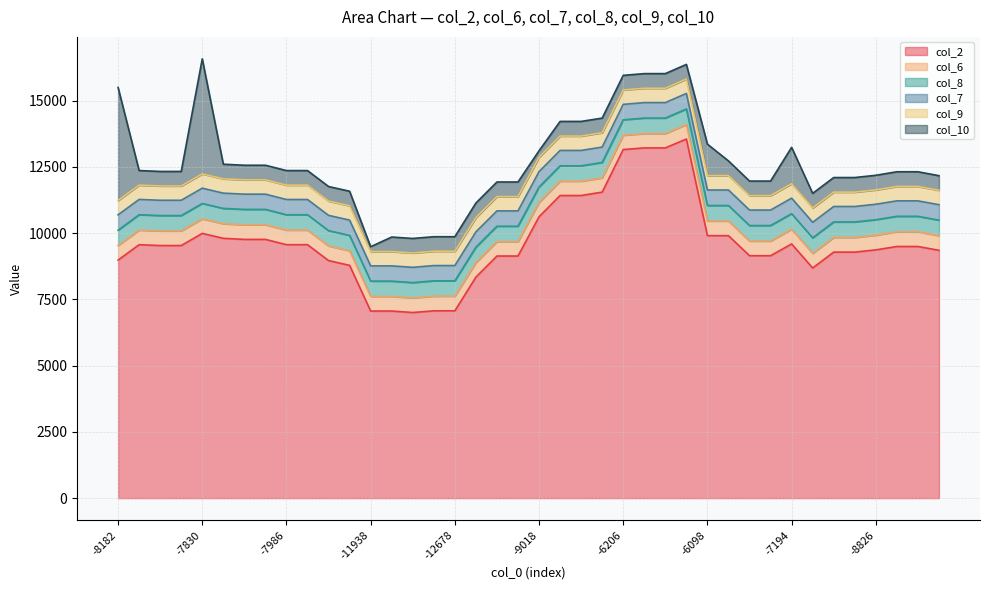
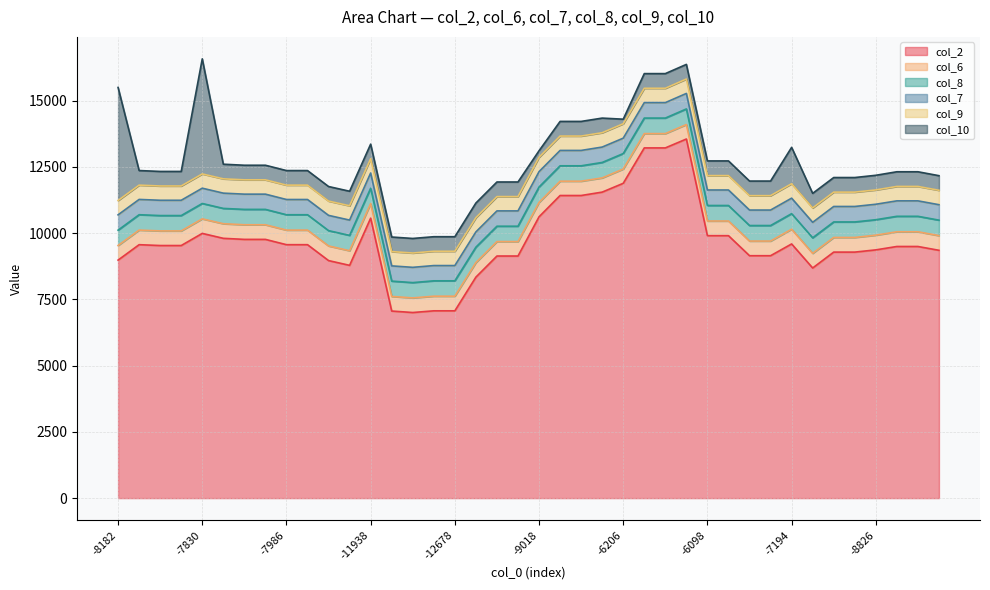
col_2, -11938: 7100 -> 10600
col_10, -11938: 200 -> 600
col_2, -6206: 13200 -> 11900
col_10, -6206: 600 -> 200
col_10, -6098: 1200 -> 600
